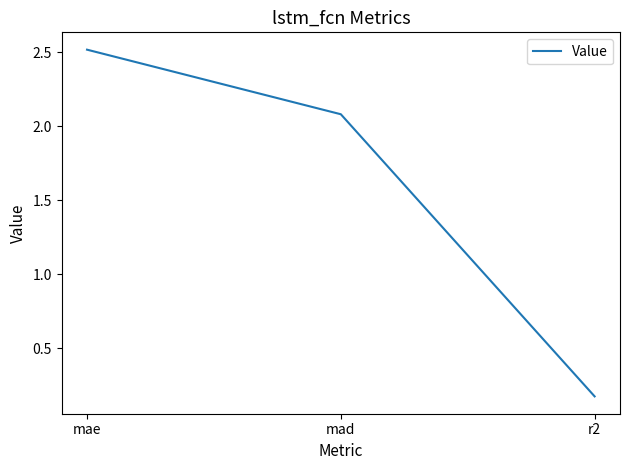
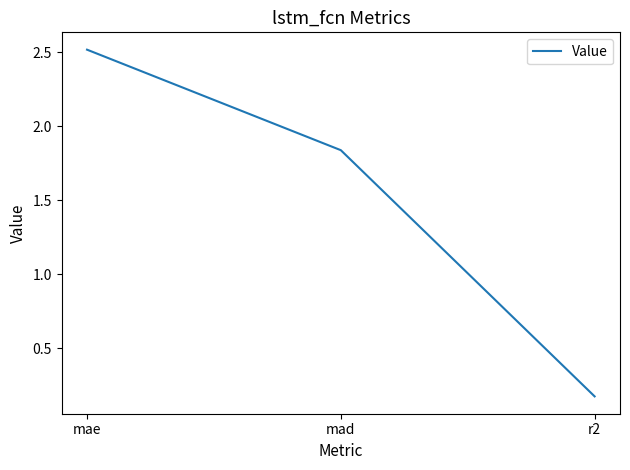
mad: 2.08 -> 1.84
